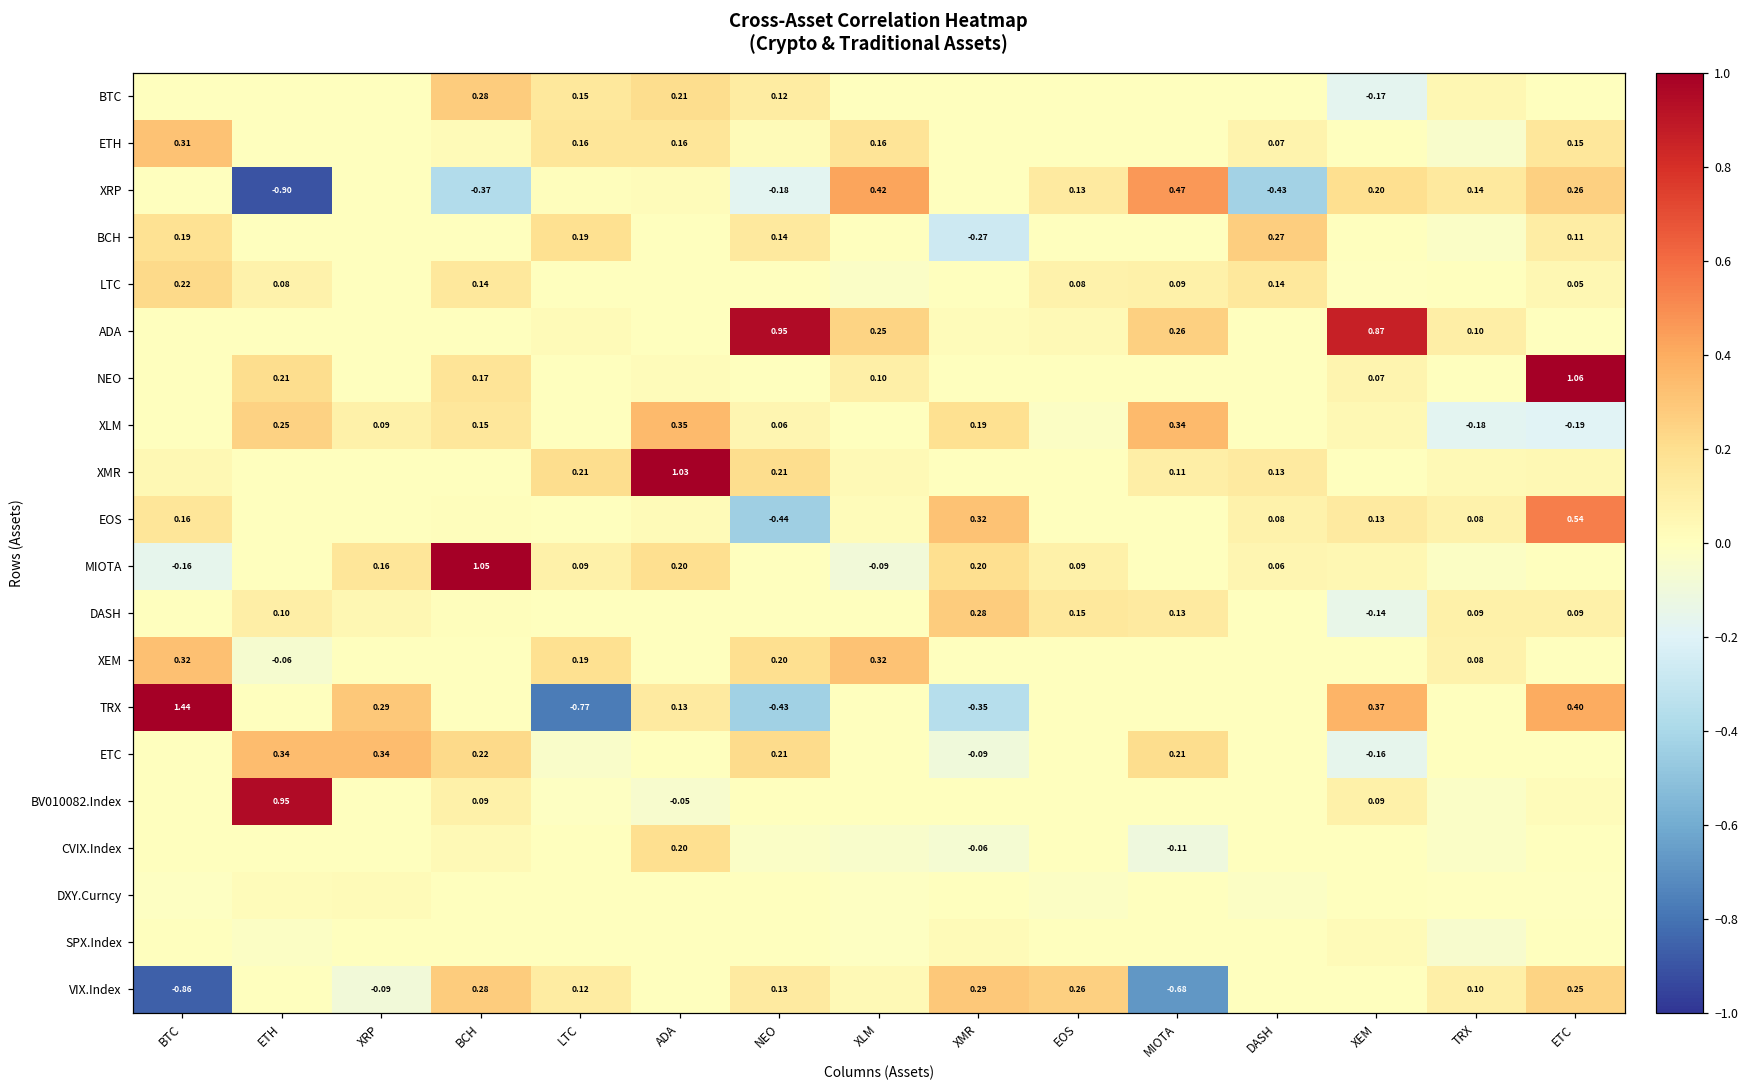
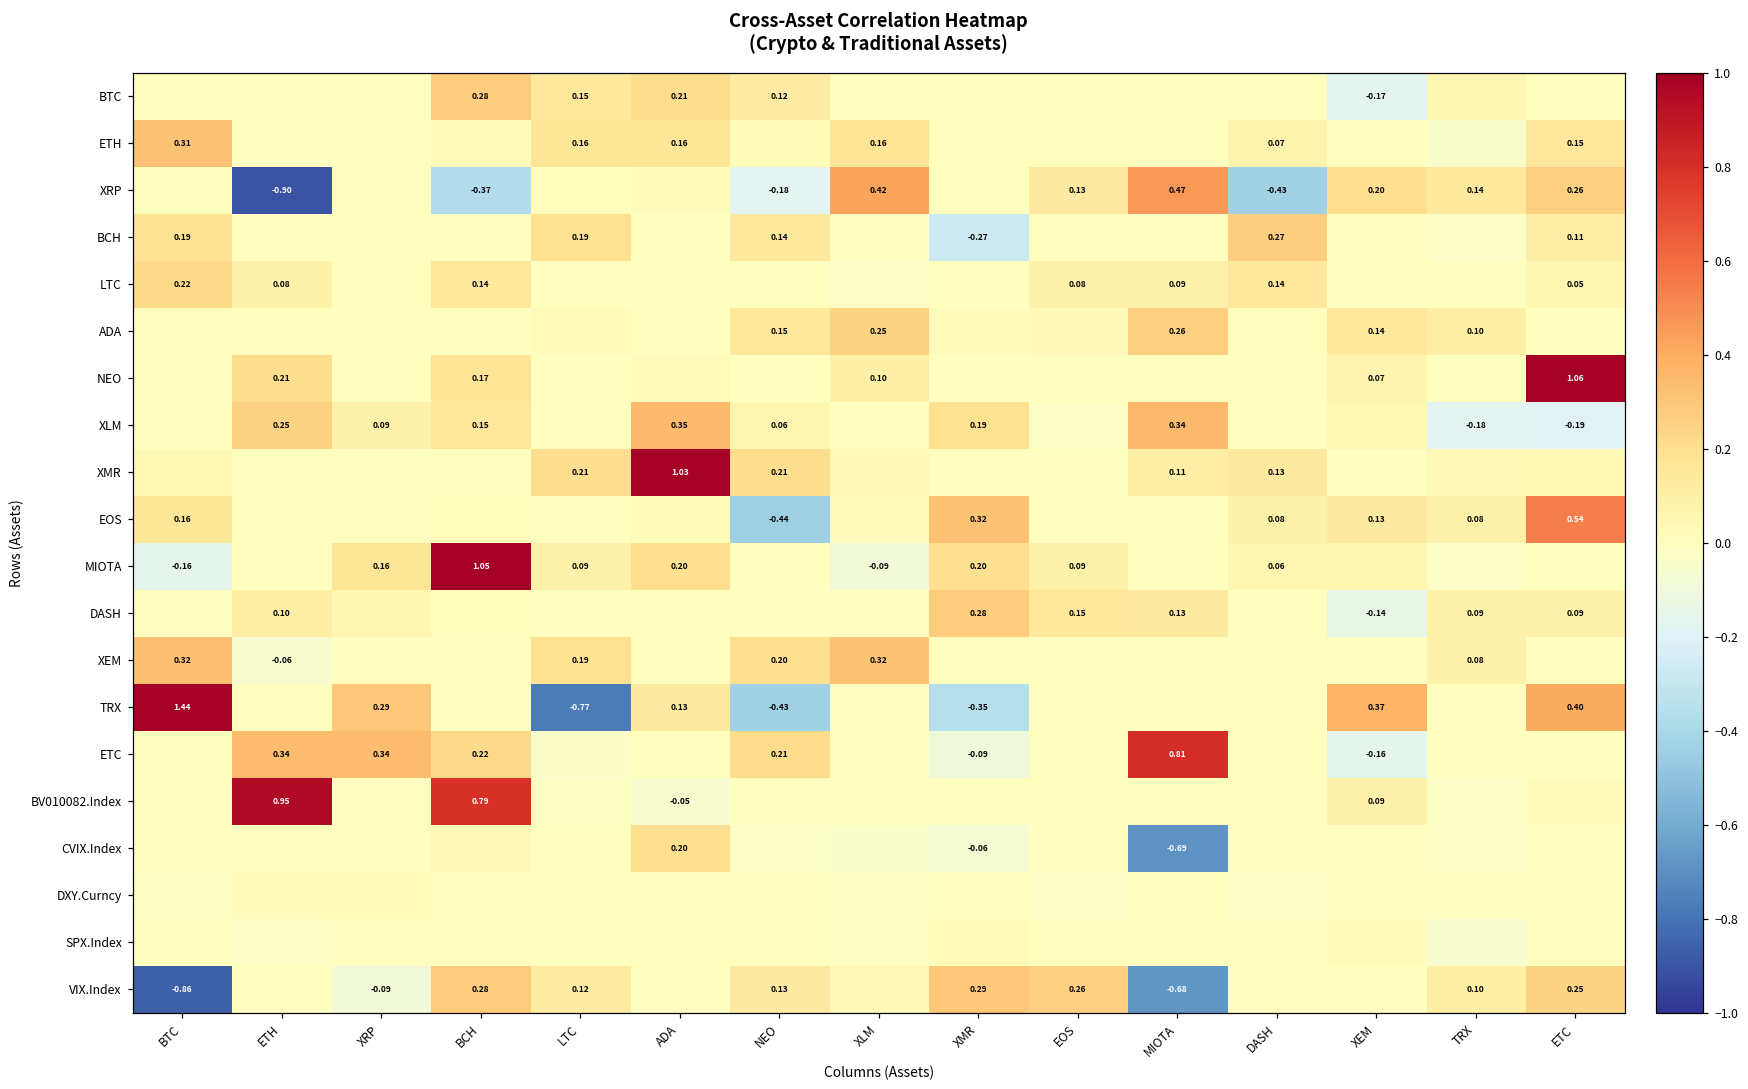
ADA, NEO: 0.95 -> 0.15
ADA, XEM: 0.87 -> 0.14
ETC, MIOTA: 0.21 -> 0.81
BV010082.Index, BCH: 0.09 -> 0.79
CVIX.Index, MIOTA: -0.11 -> -0.69
